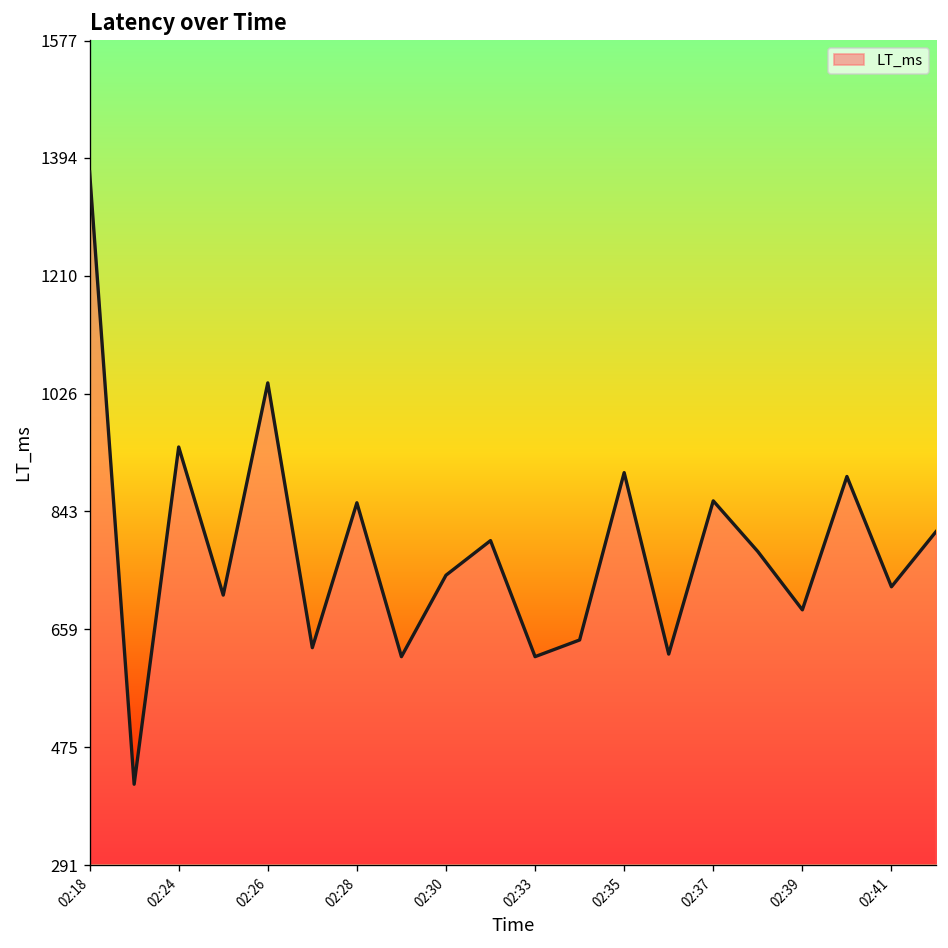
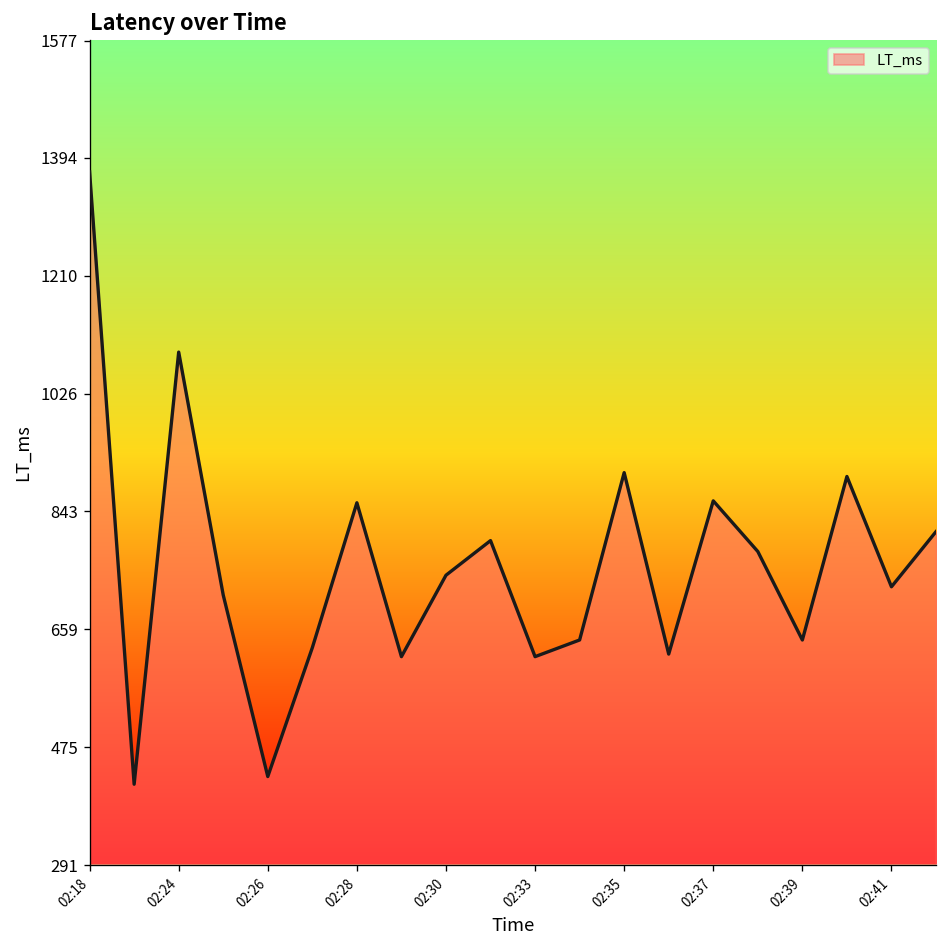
02:24: 940 -> 1090
02:26: 1040 -> 430
02:39: 690 -> 640
